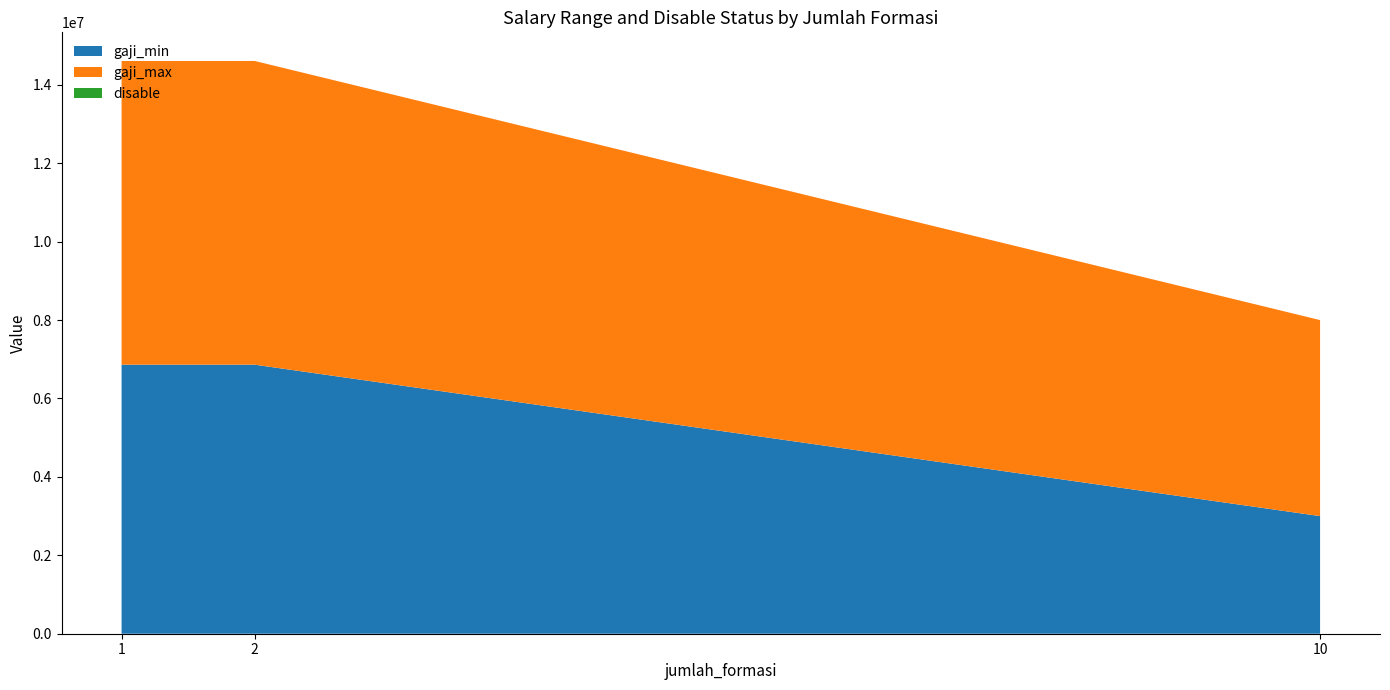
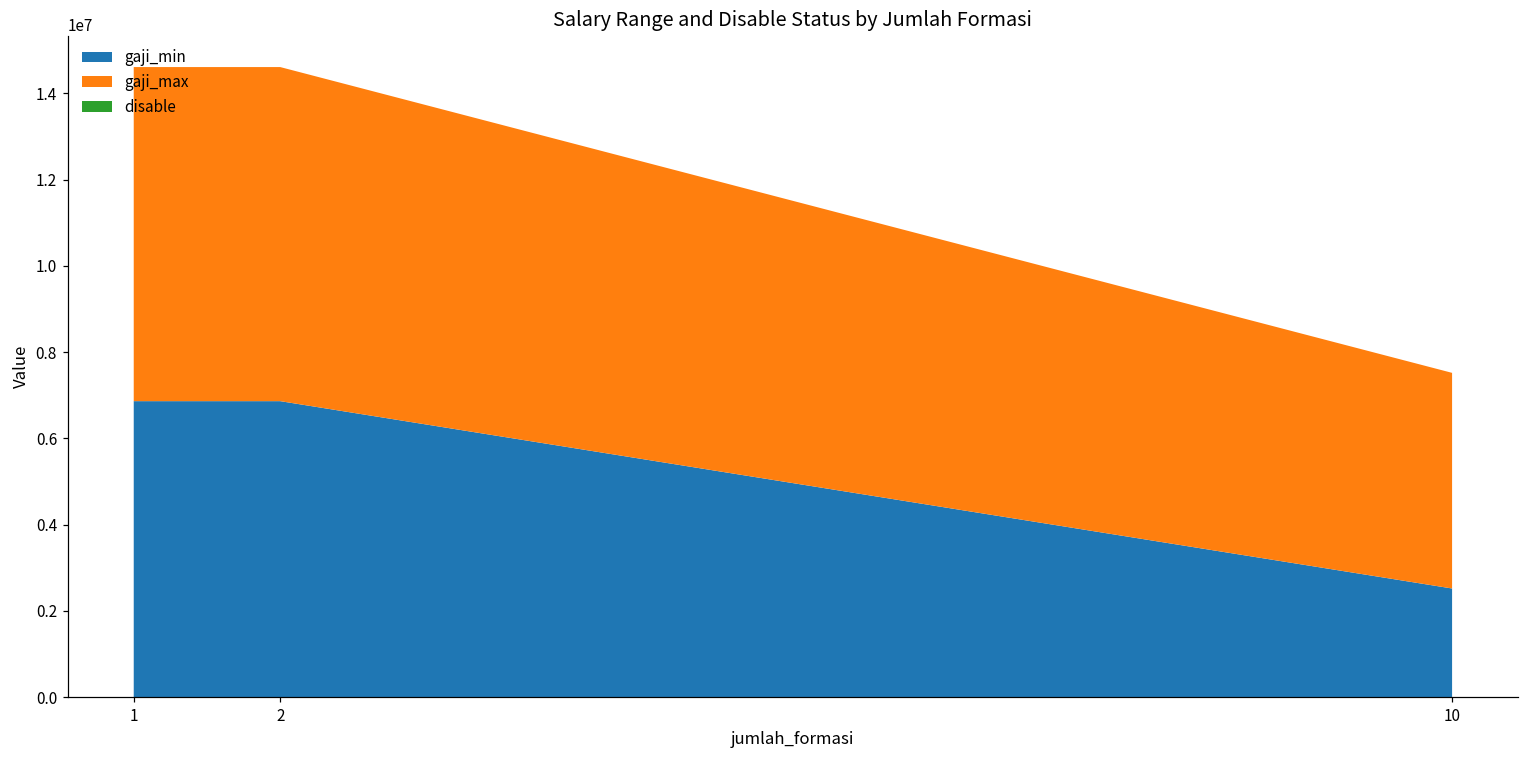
gaji_min, 10: 3000000 -> 2500000
